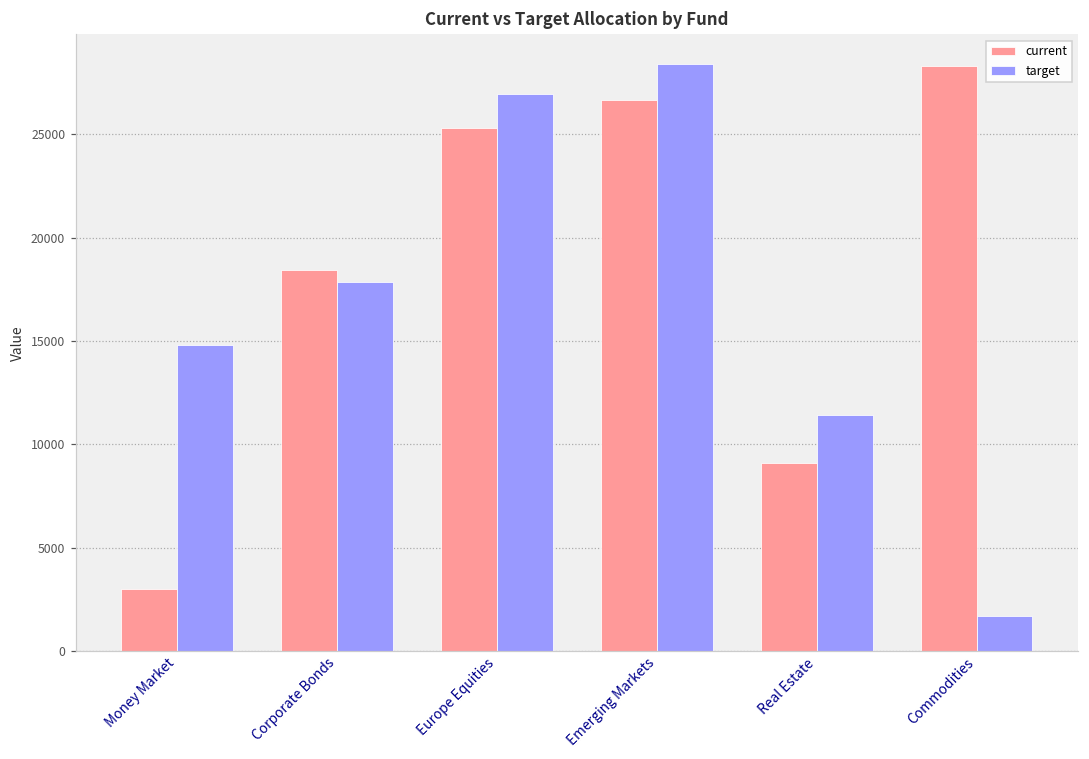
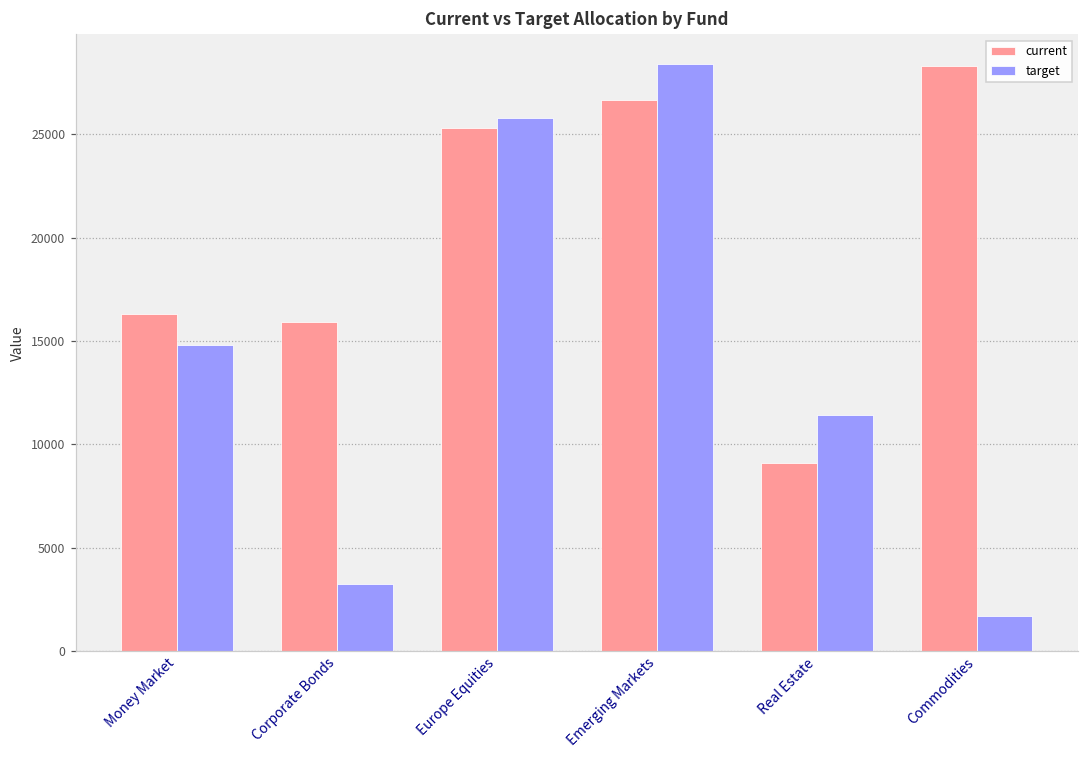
current, Money Market: 3000 -> 16300
current, Corporate Bonds: 18400 -> 15900
target, Corporate Bonds: 17800 -> 3200
target, Europe Equities: 26900 -> 25800
